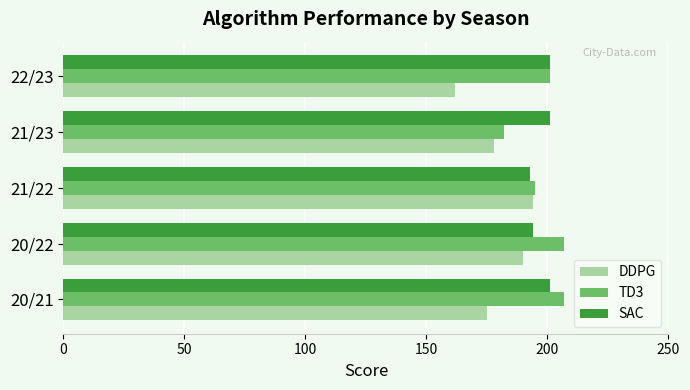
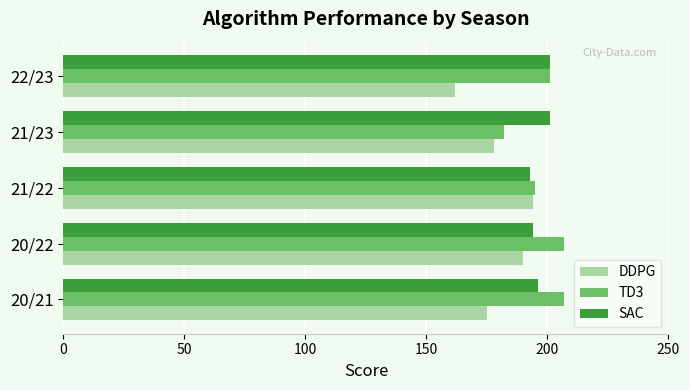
SAC, 20/21: 201 -> 196
